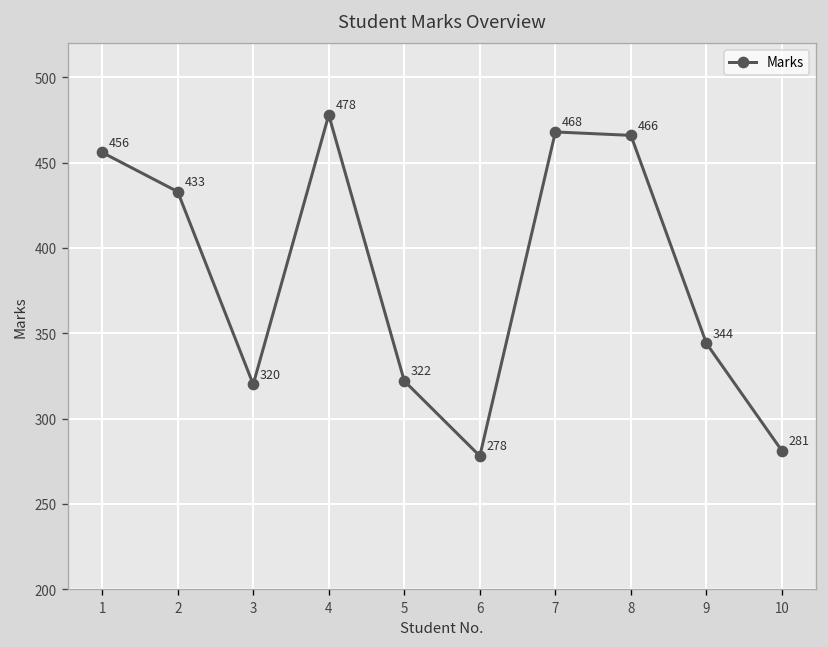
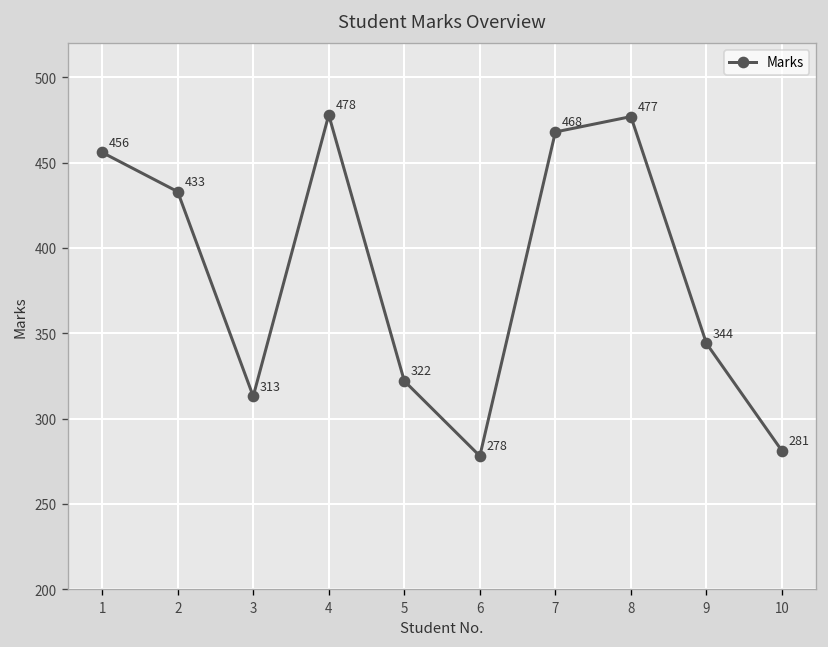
3: 320 -> 313
8: 466 -> 477
